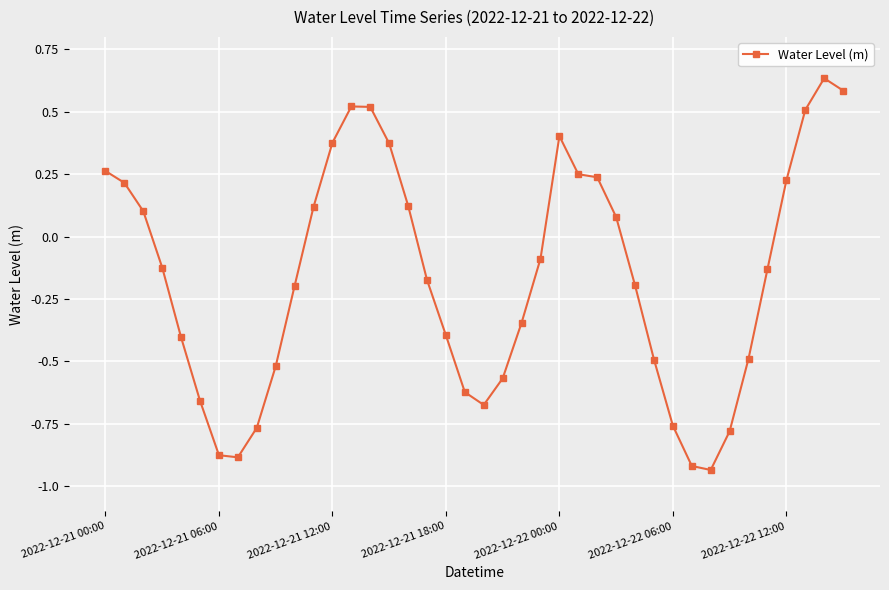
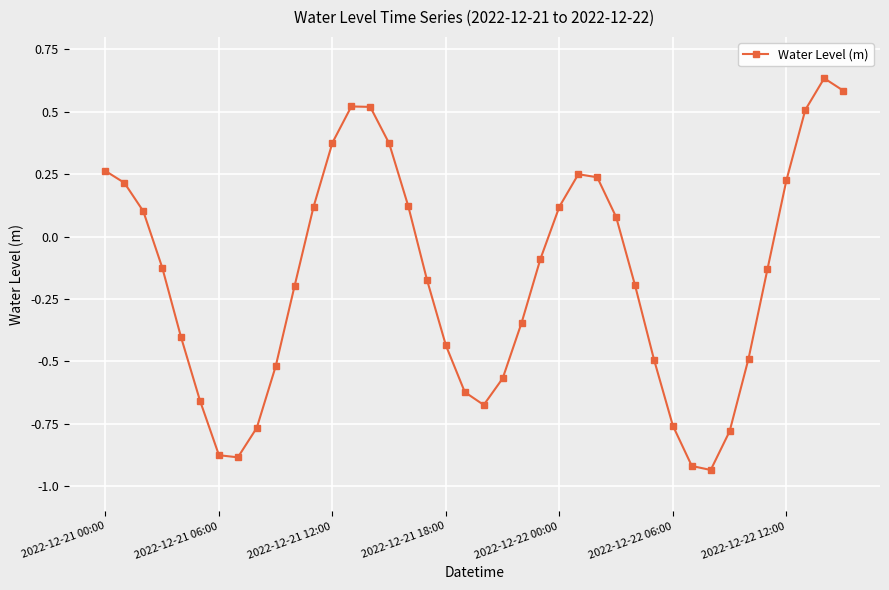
2022-12-21 18:00: -0.40 -> -0.44
2022-12-22 00:00: 0.40 -> 0.12
